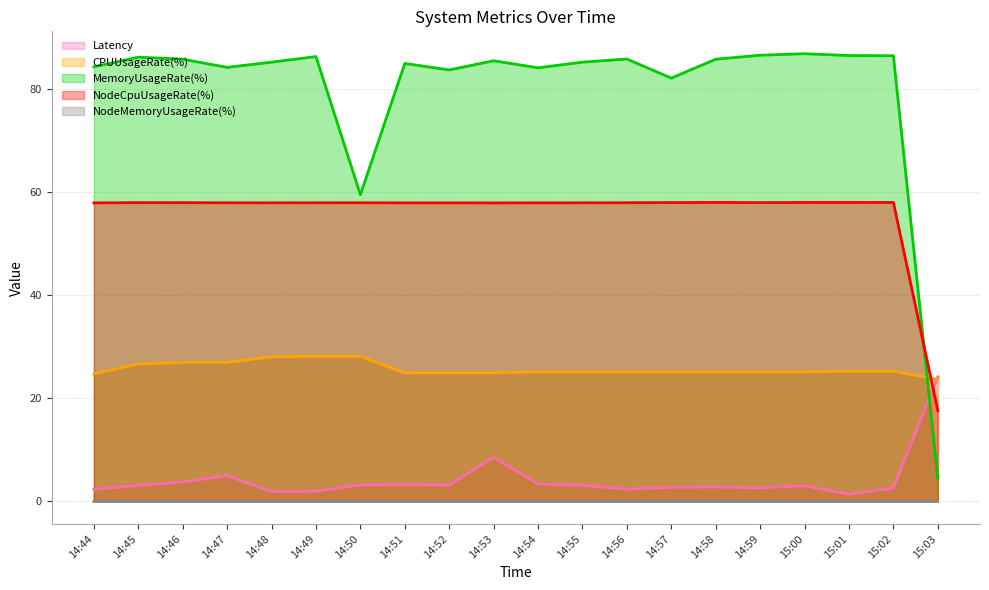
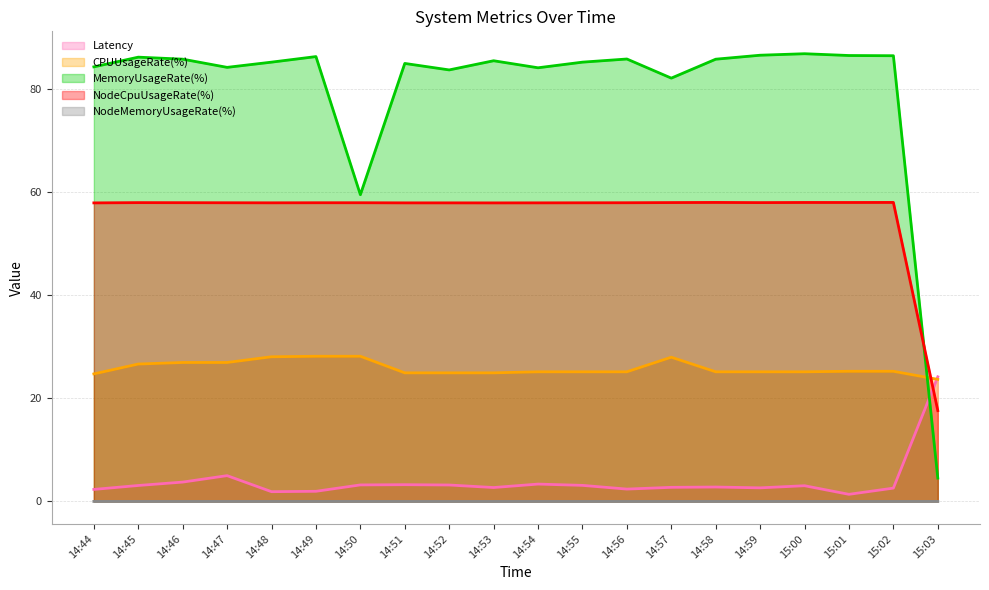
Latency, 14:53: 9 -> 3
CPUUsageRate(%), 14:57: 25 -> 28
